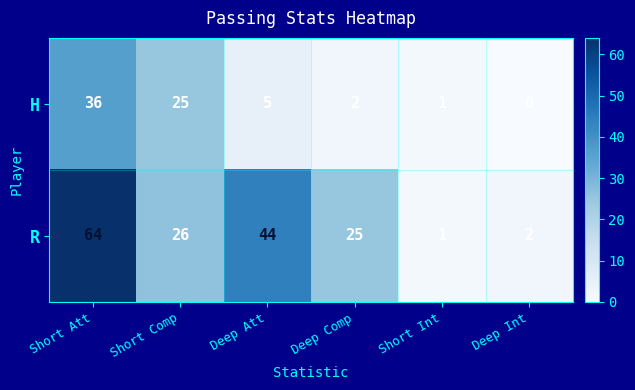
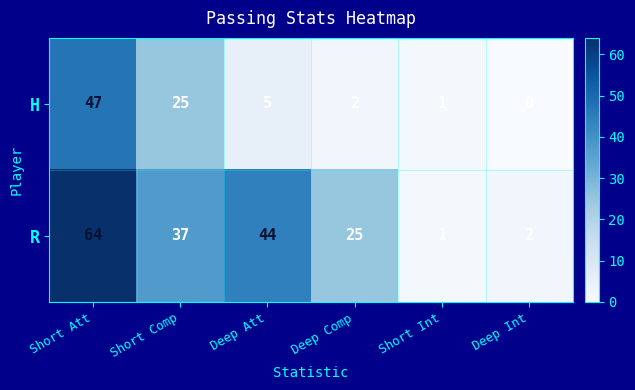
H, Short Att: 36 -> 47
R, Short Comp: 26 -> 37
